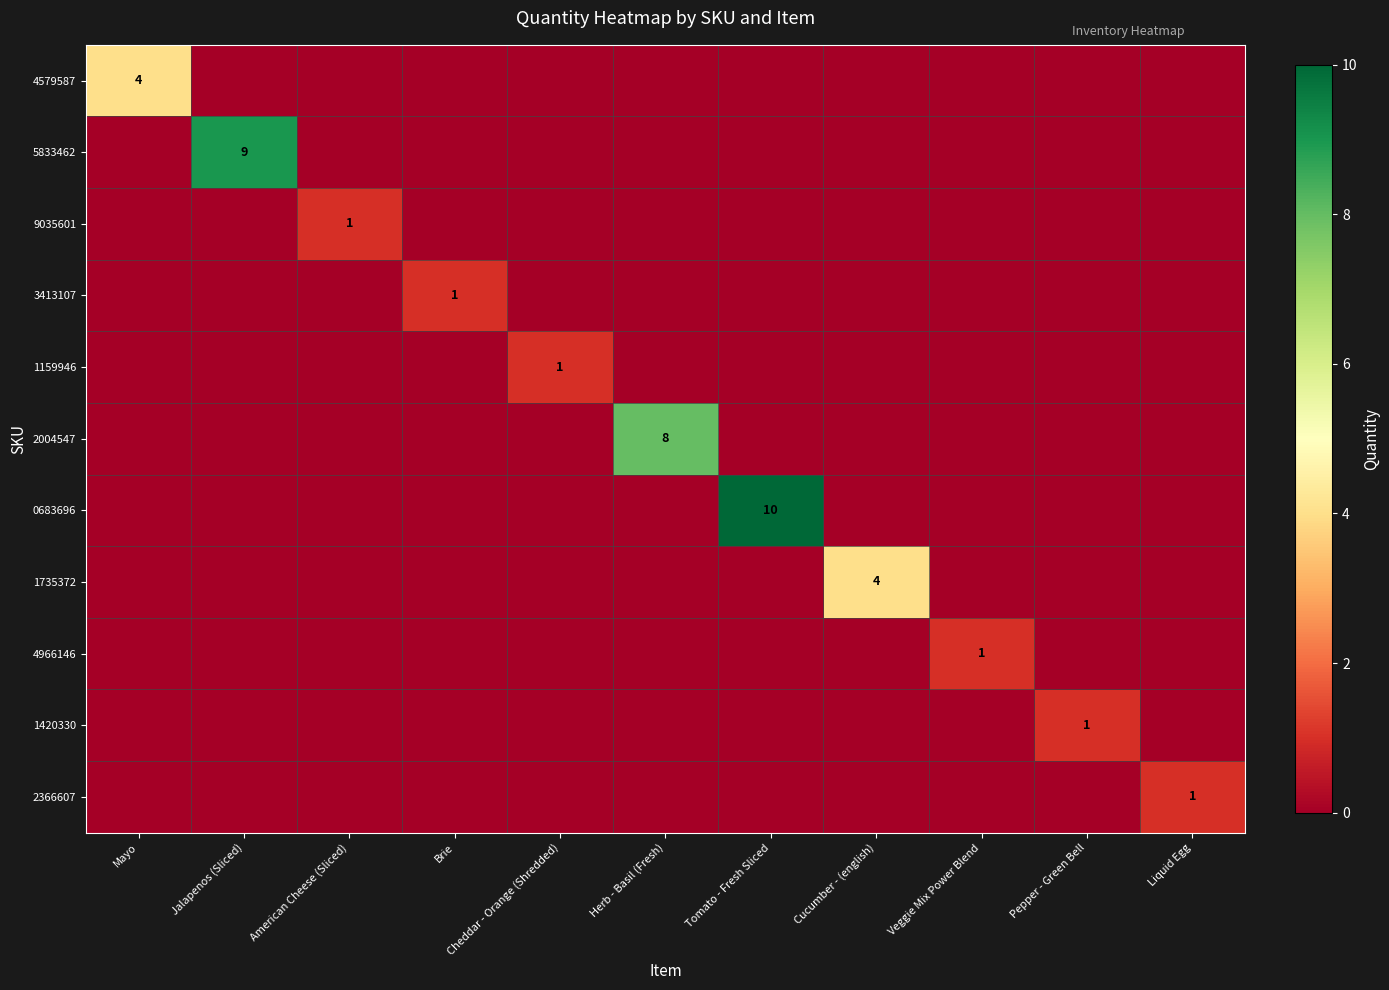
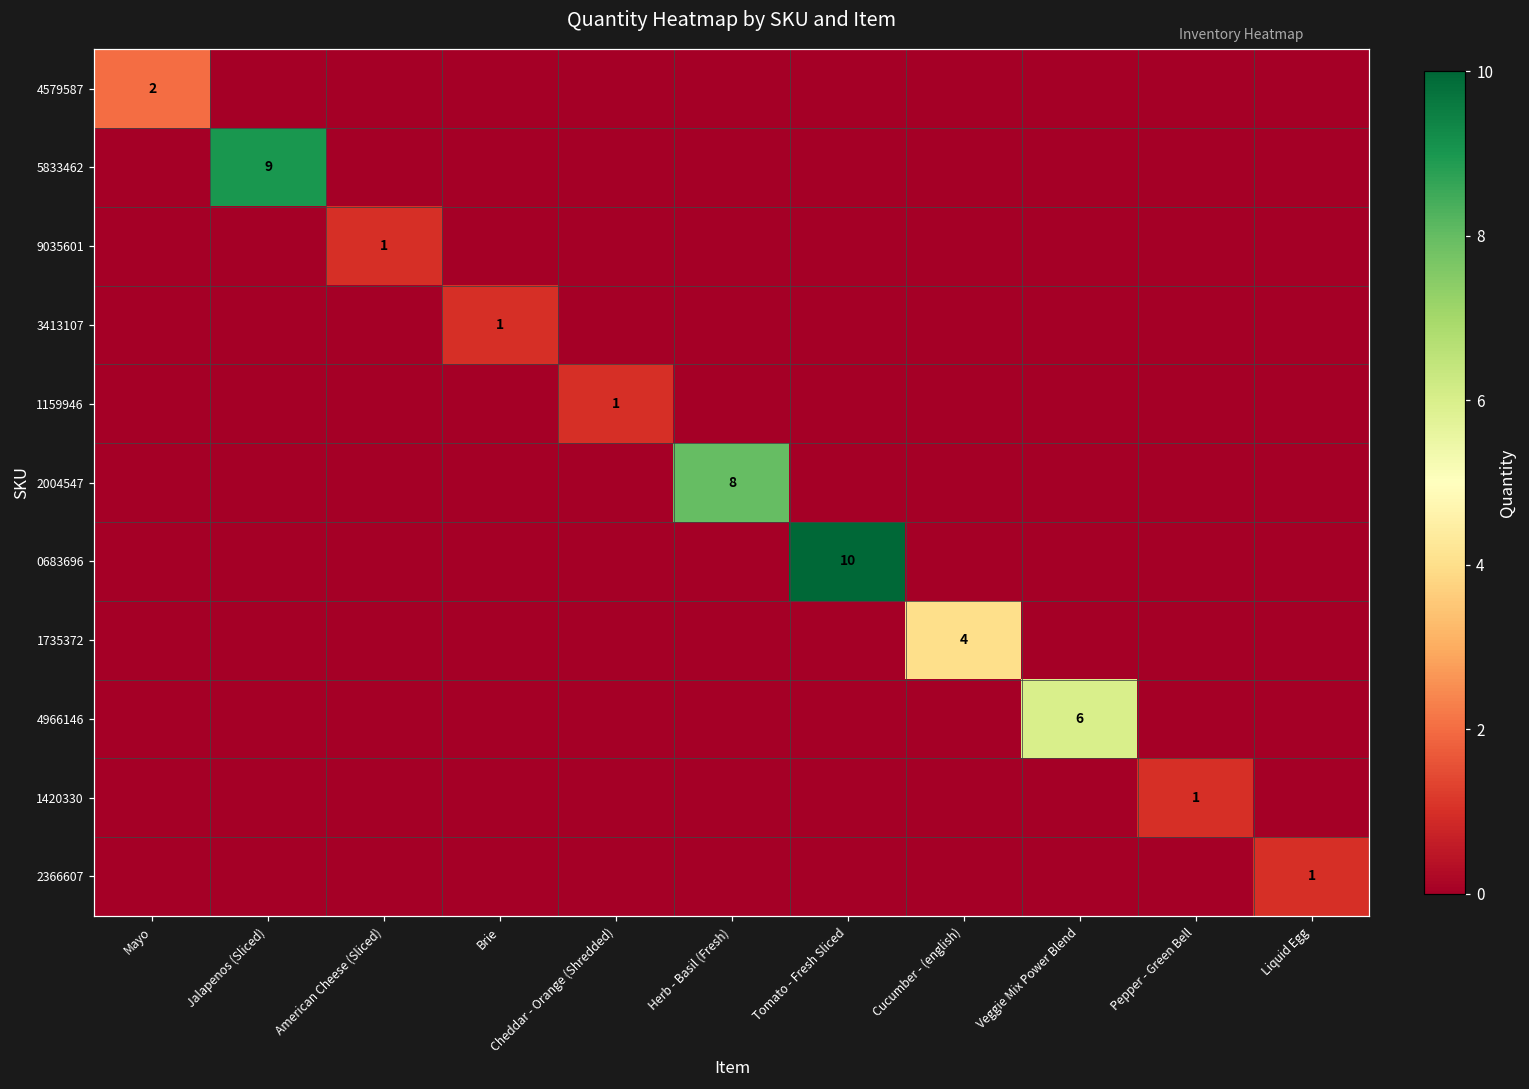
4579587, Mayo: 4 -> 2
4966146, Veggie Mix Power Blend: 1 -> 6
